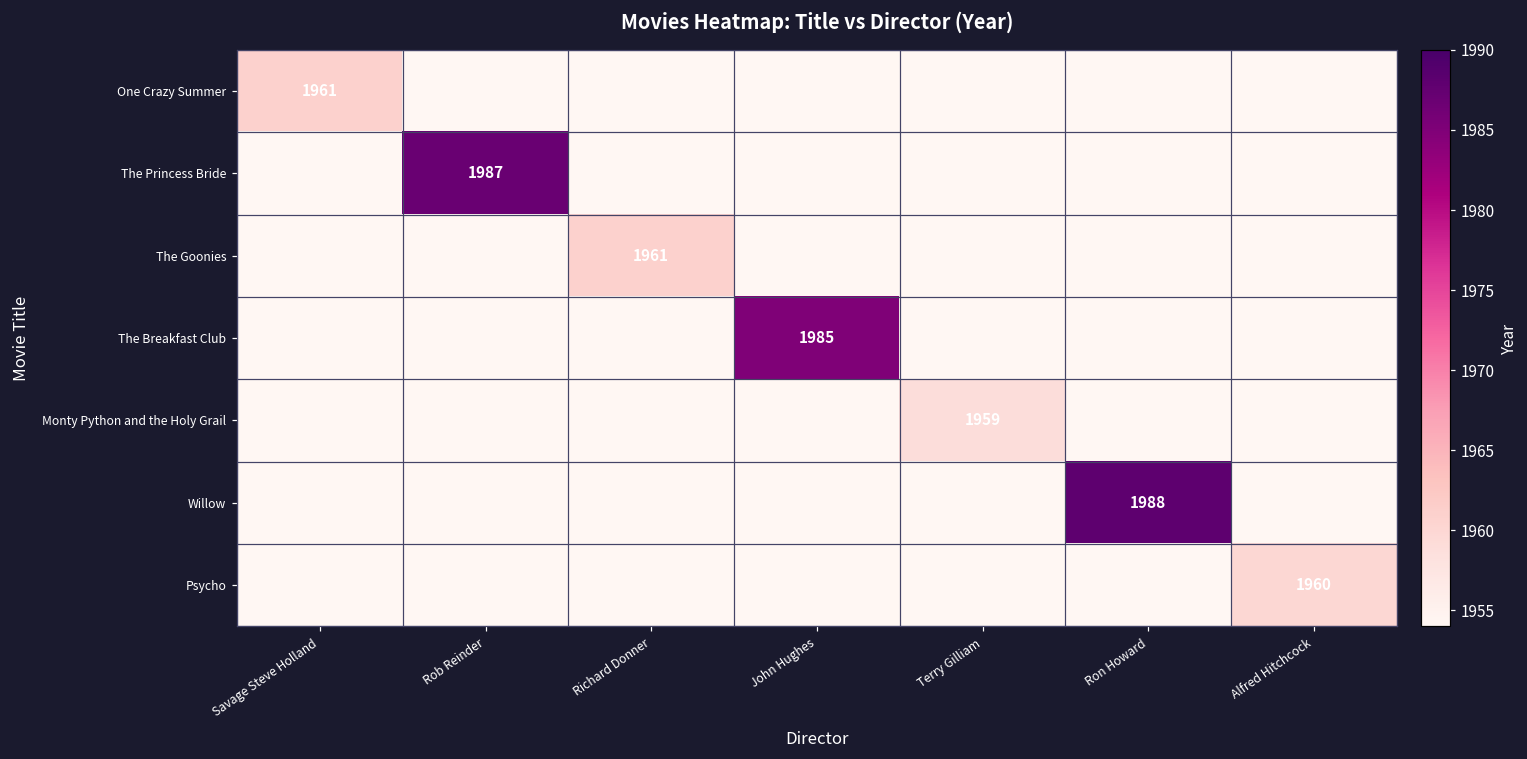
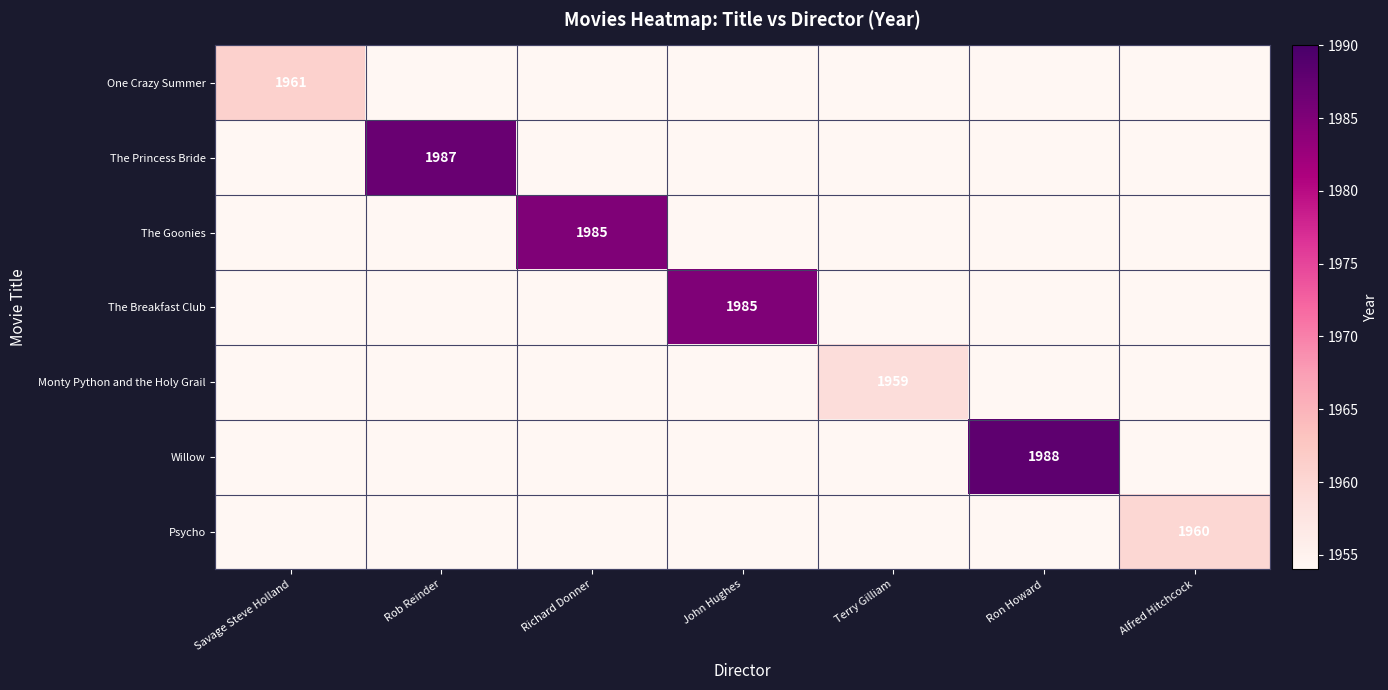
The Goonies, Richard Donner: 1961 -> 1985
